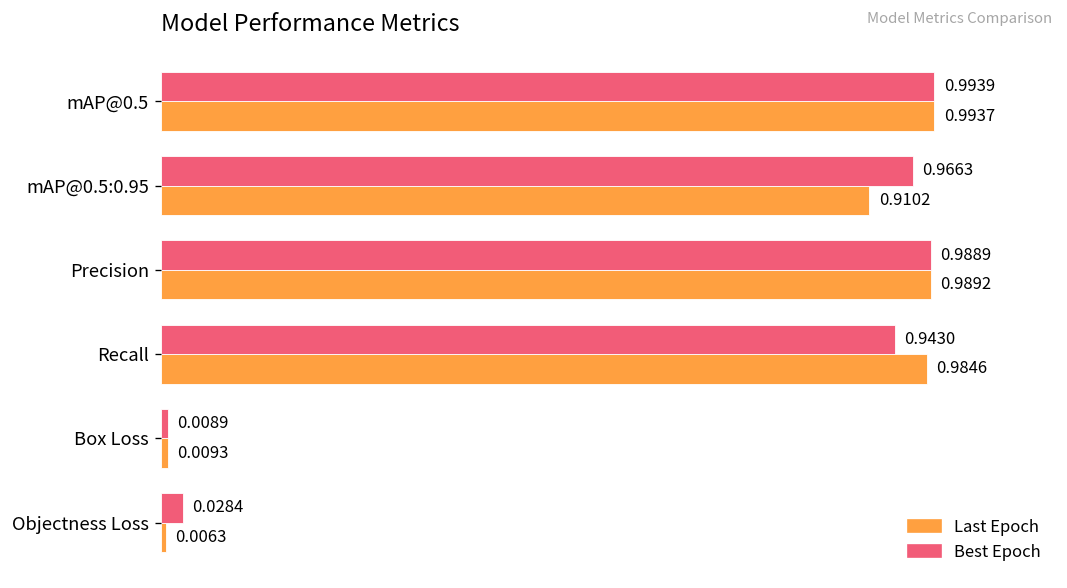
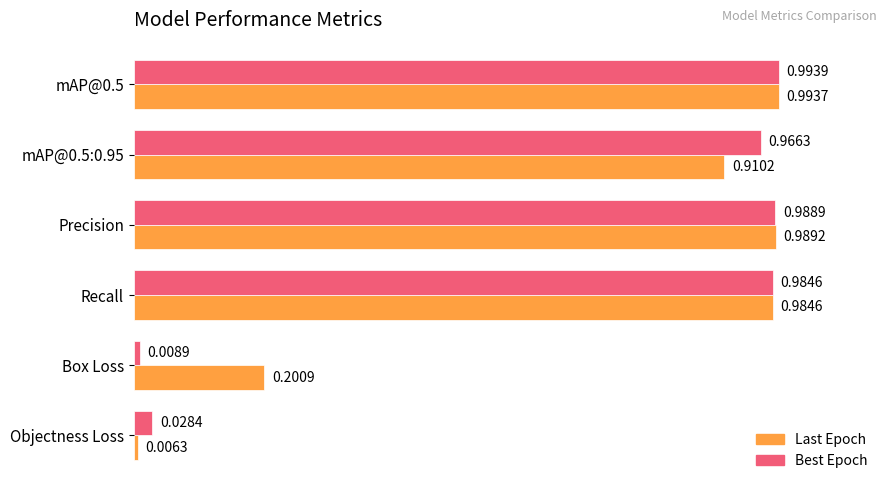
Best Epoch, Recall: 0.9430 -> 0.9846
Last Epoch, Box Loss: 0.0093 -> 0.2009
